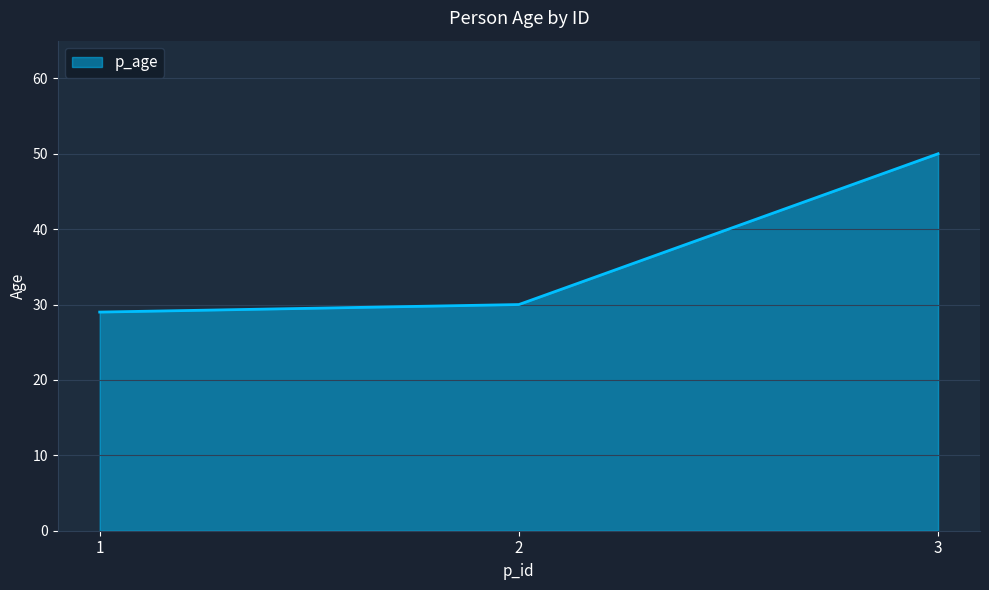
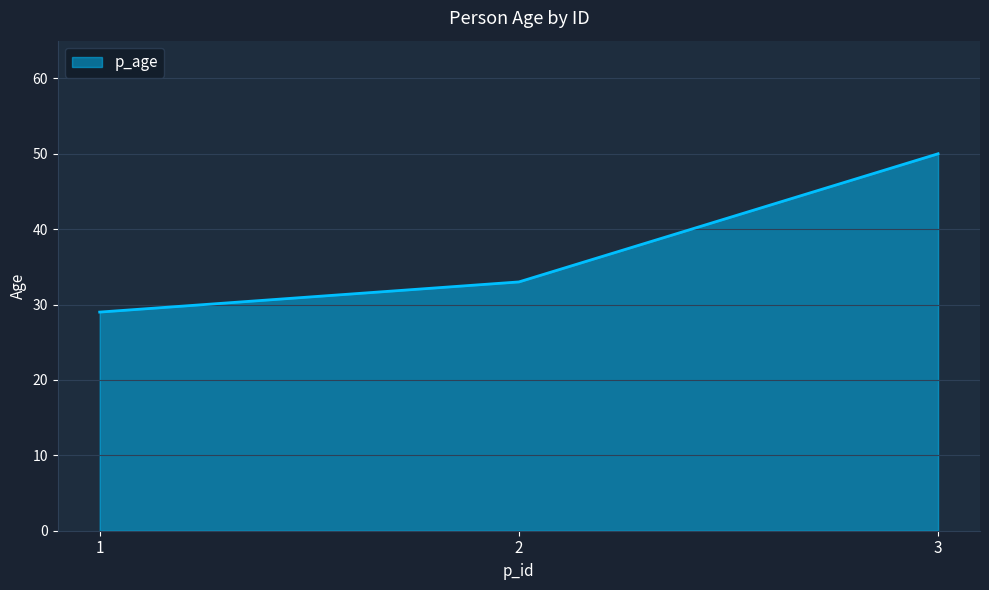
2: 30 -> 33
